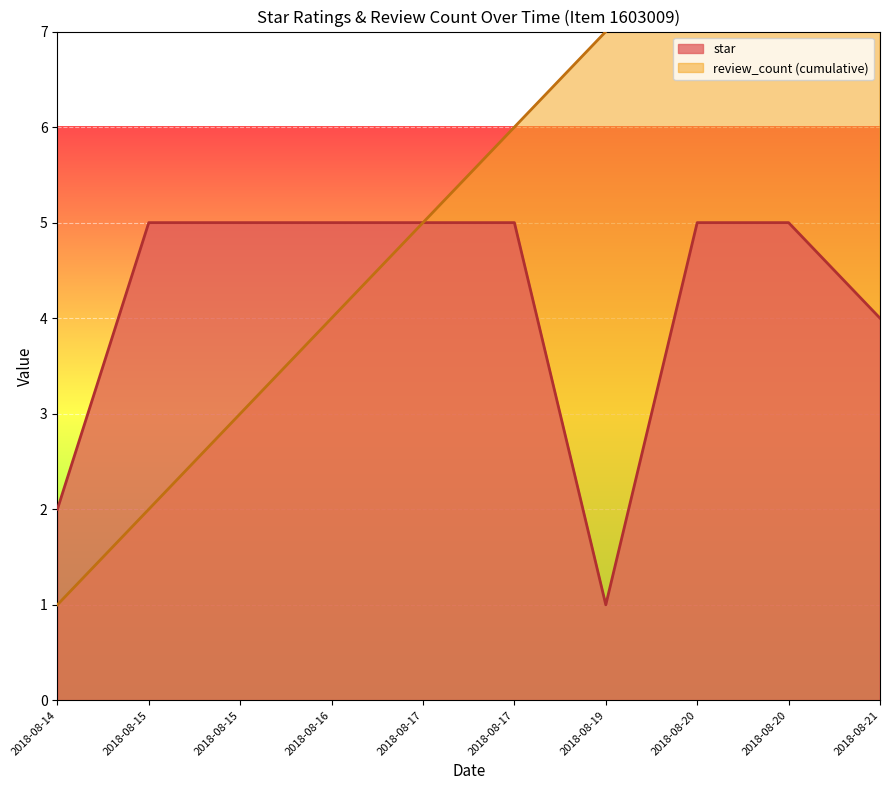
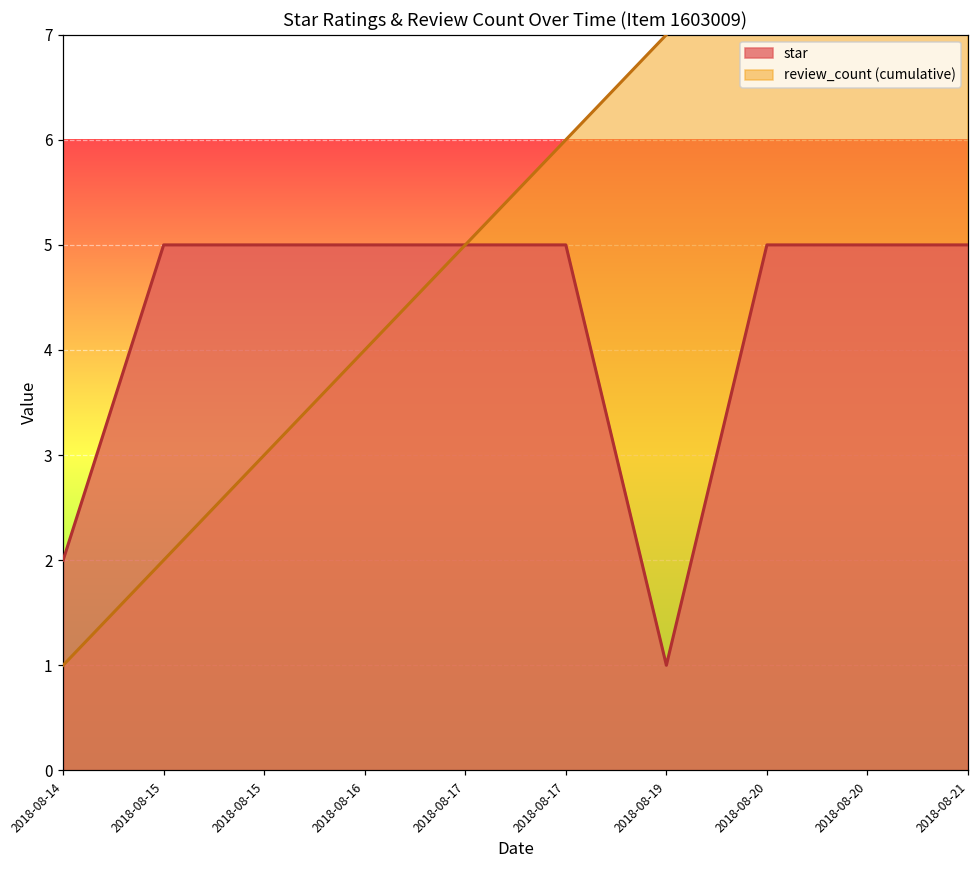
star, 2018-08-21: 4 -> 5
